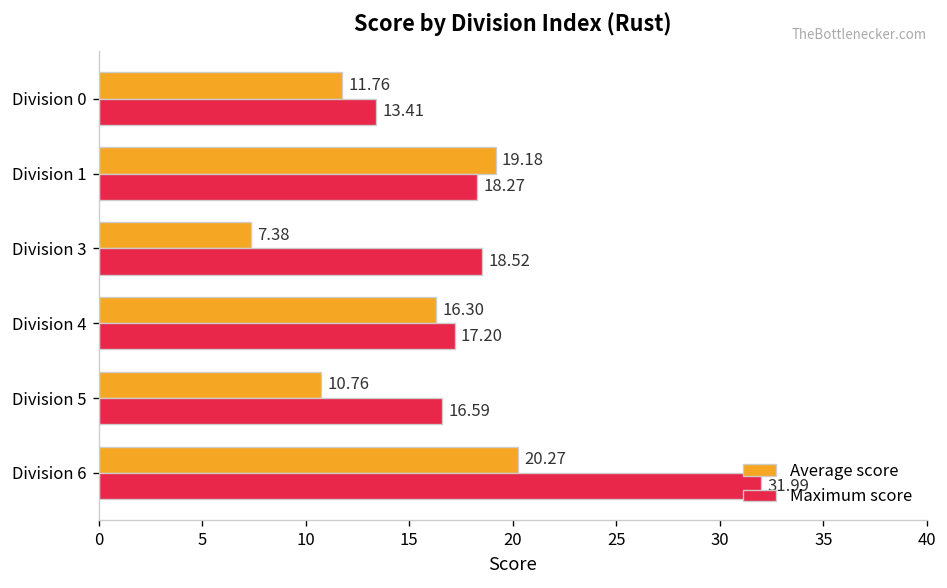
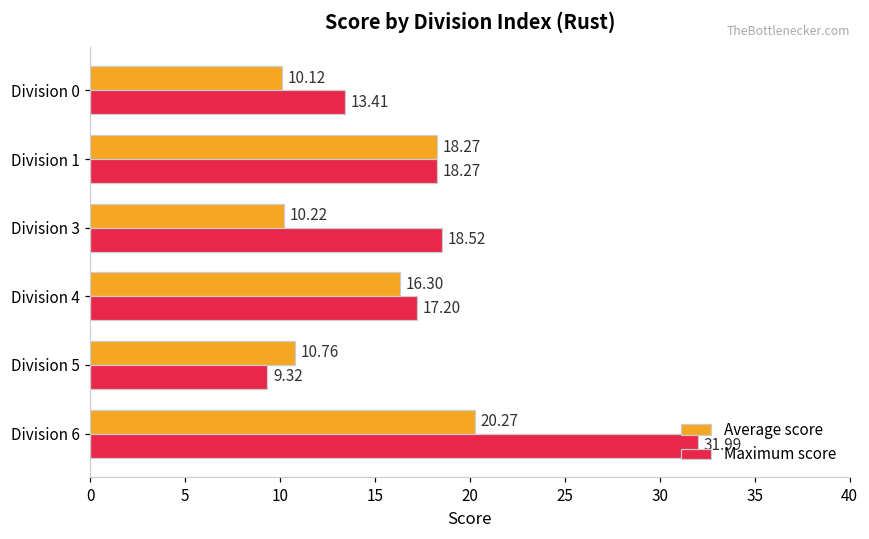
Average score, Division 0: 11.76 -> 10.12
Average score, Division 1: 19.18 -> 18.27
Average score, Division 3: 7.38 -> 10.22
Maximum score, Division 5: 16.59 -> 9.32
